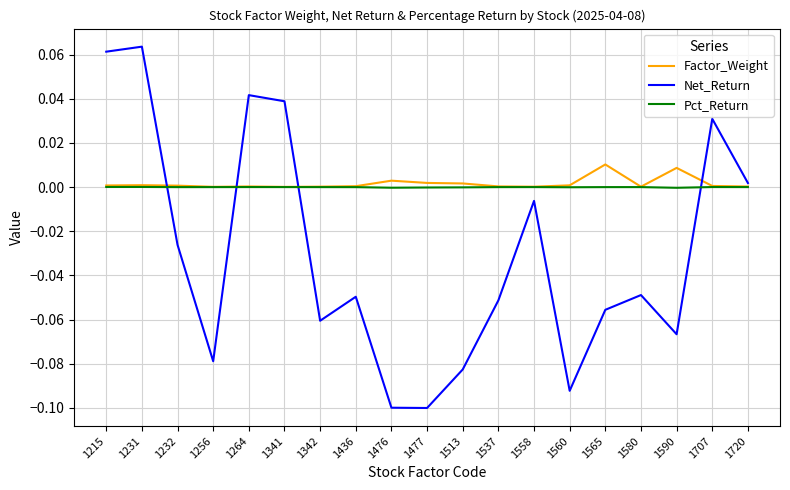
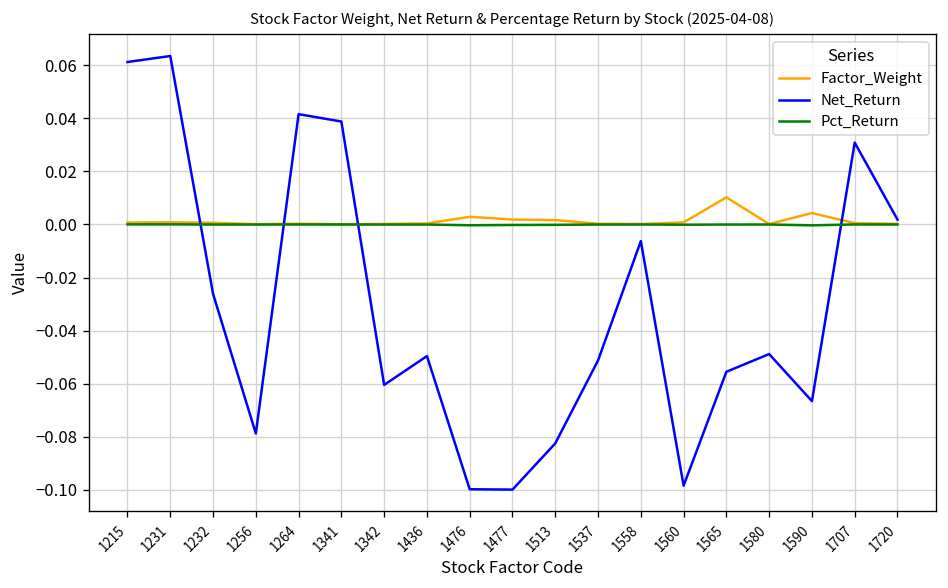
Net_Return, 1560: -0.092 -> -0.099
Factor_Weight, 1590: 0.009 -> 0.004
